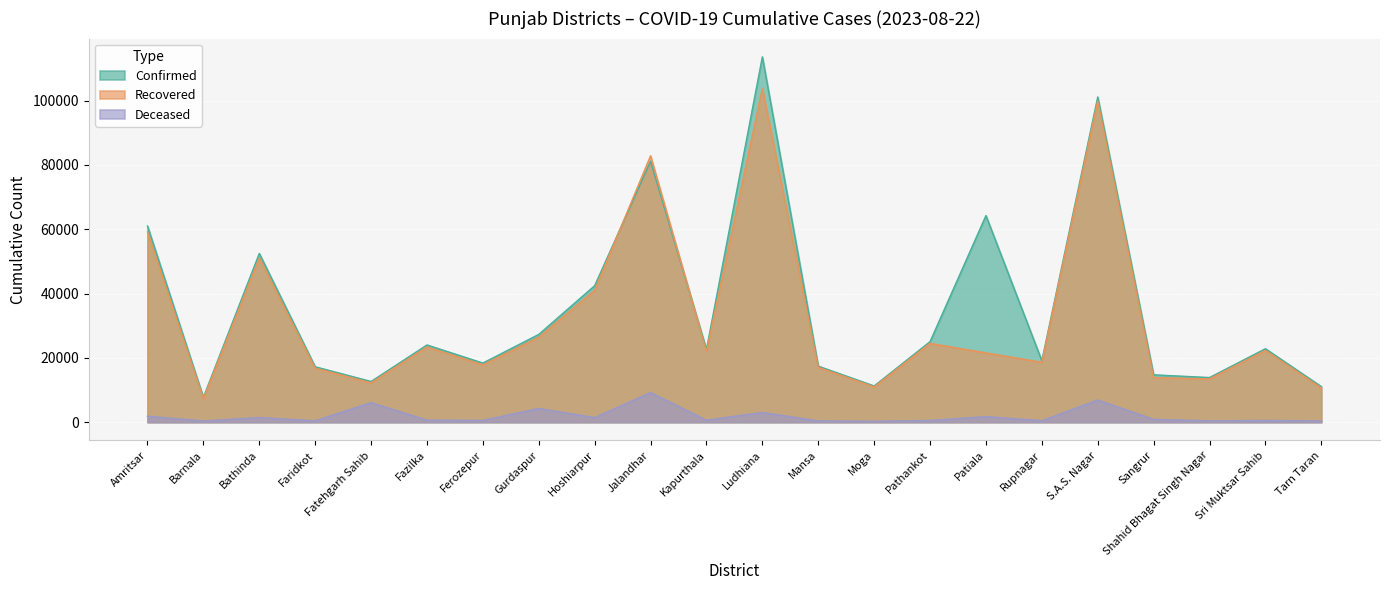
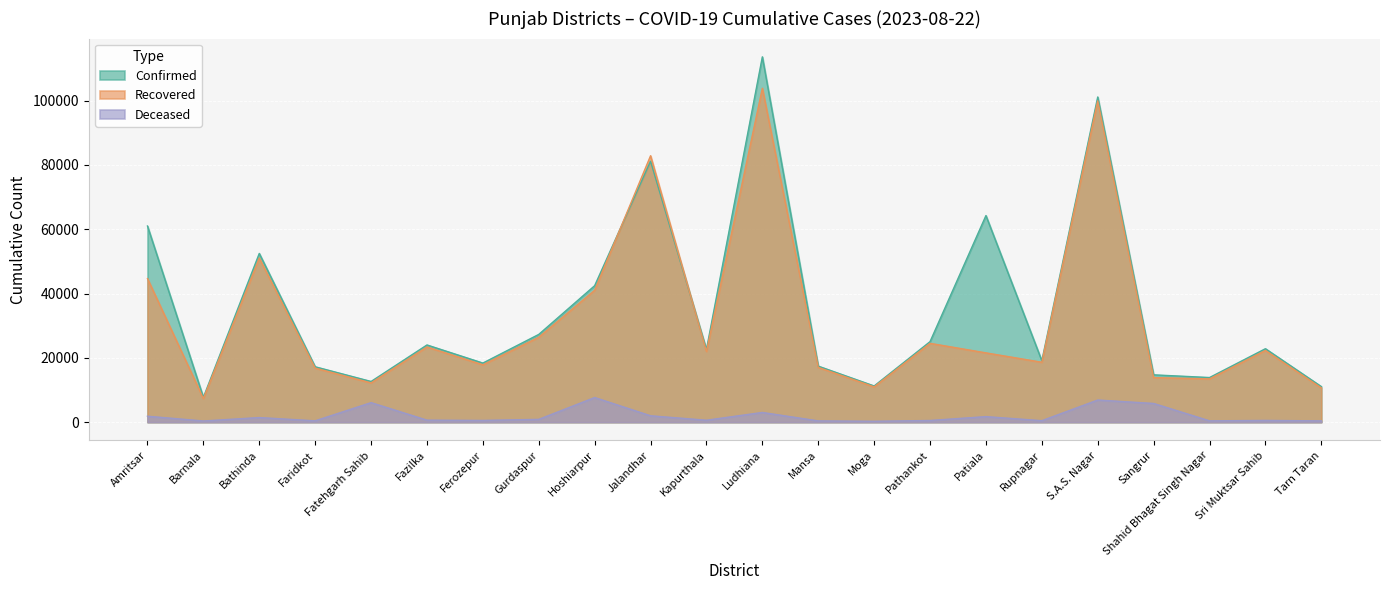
Recovered, Amritsar: 59000 -> 45000
Deceased, Gurdaspur: 4000 -> 1000
Deceased, Hoshiarpur: 1000 -> 8000
Deceased, Jalandhar: 9000 -> 2000
Deceased, Sangrur: 1000 -> 6000
